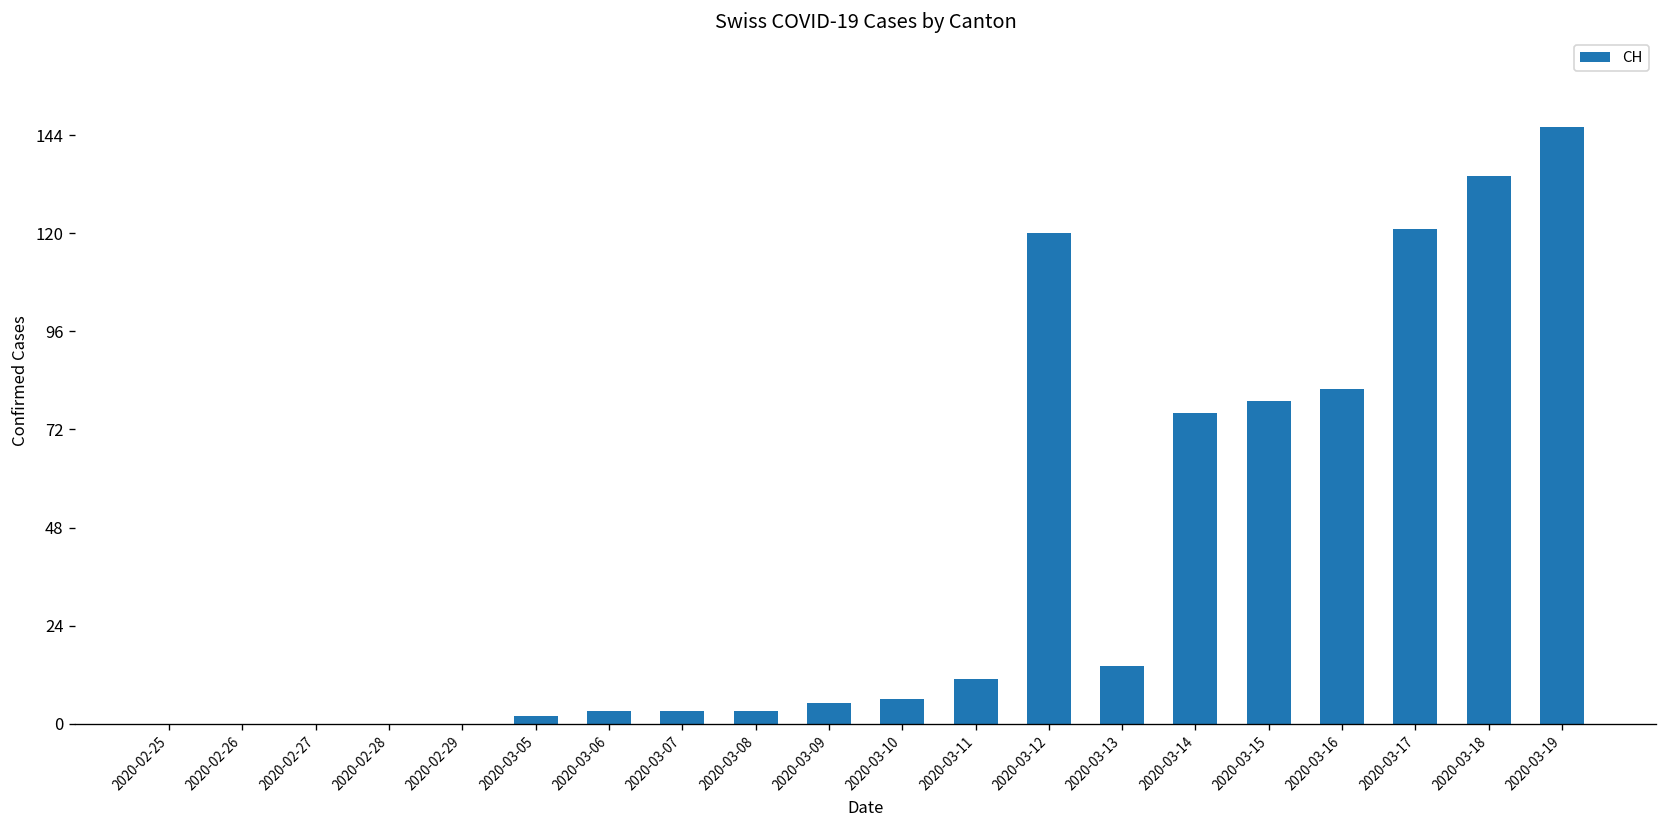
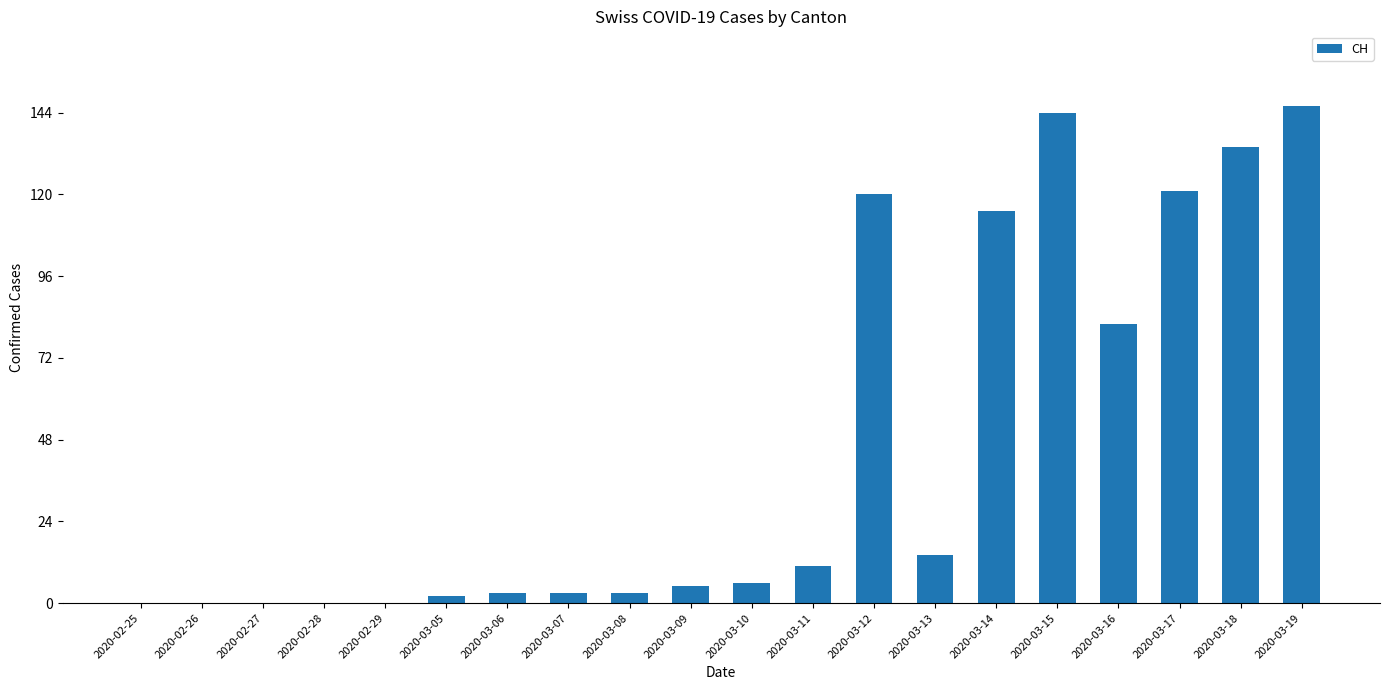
2020-03-14: 76 -> 115
2020-03-15: 79 -> 144
